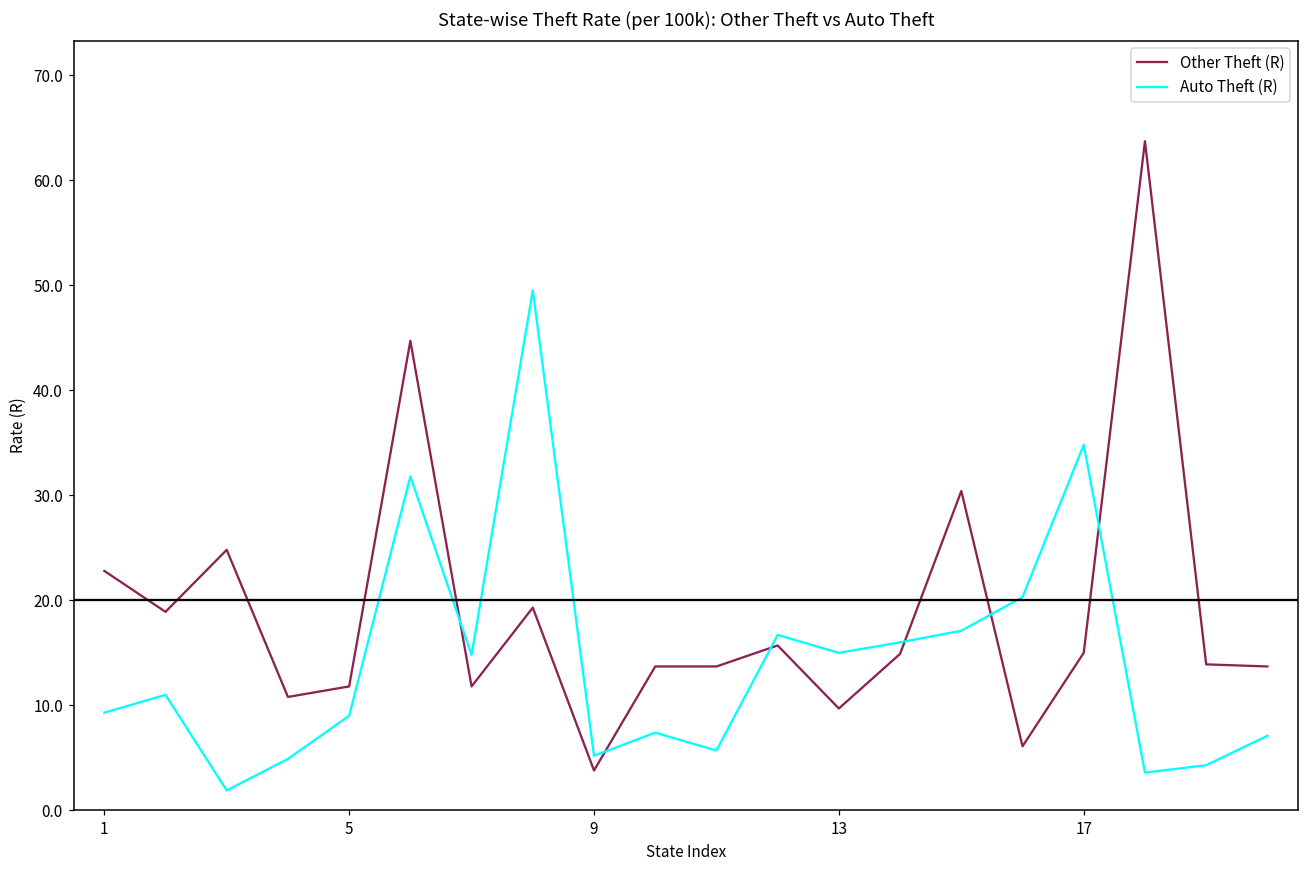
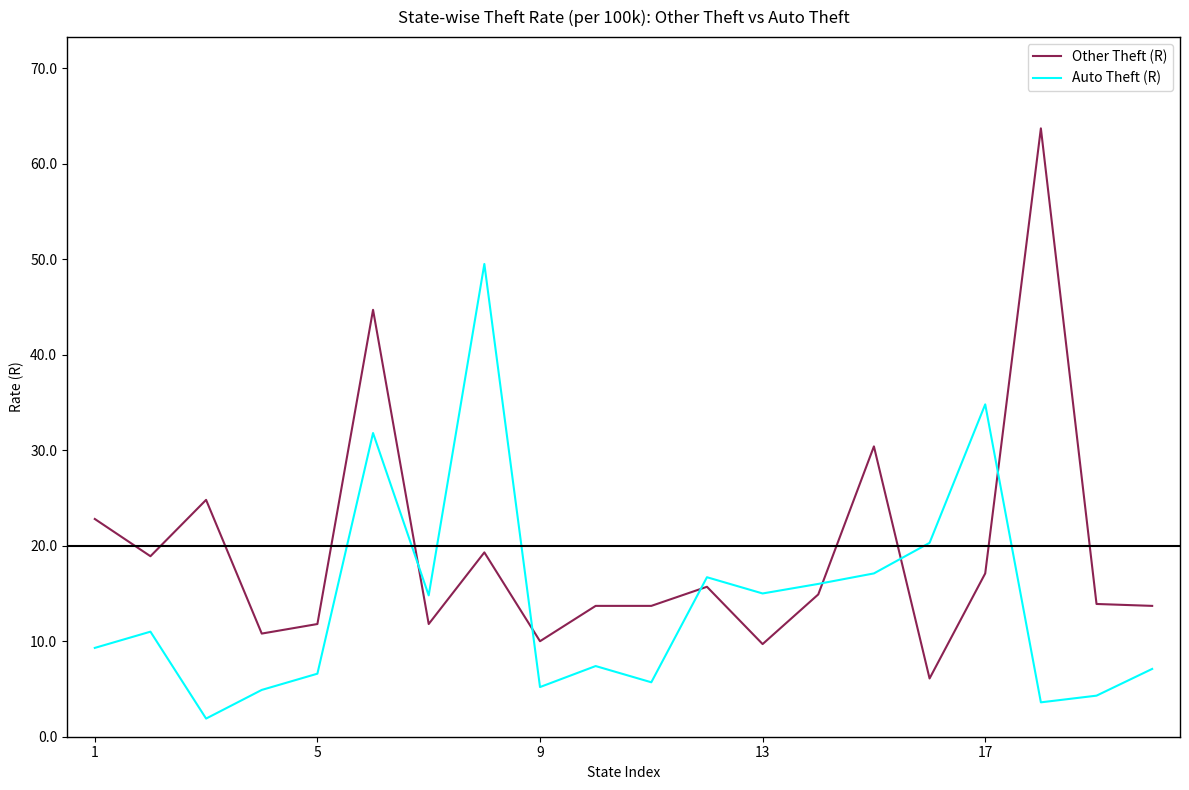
Auto Theft (R), 5: 9 -> 7
Other Theft (R), 9: 4 -> 10
Other Theft (R), 17: 15 -> 17
